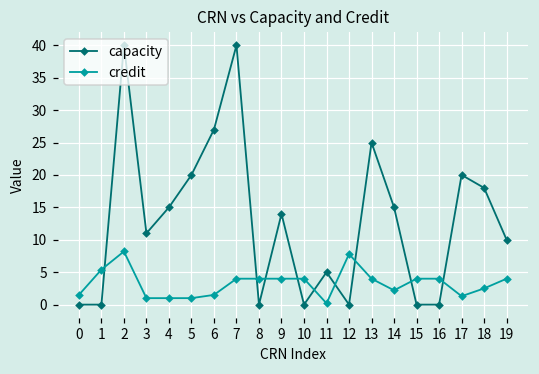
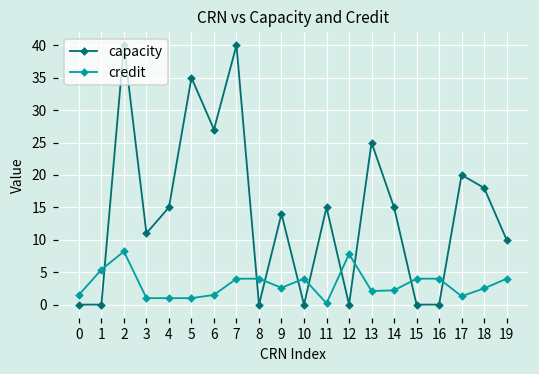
capacity, 5: 20 -> 35
credit, 9: 4 -> 3
capacity, 11: 5 -> 15
credit, 13: 4 -> 2
